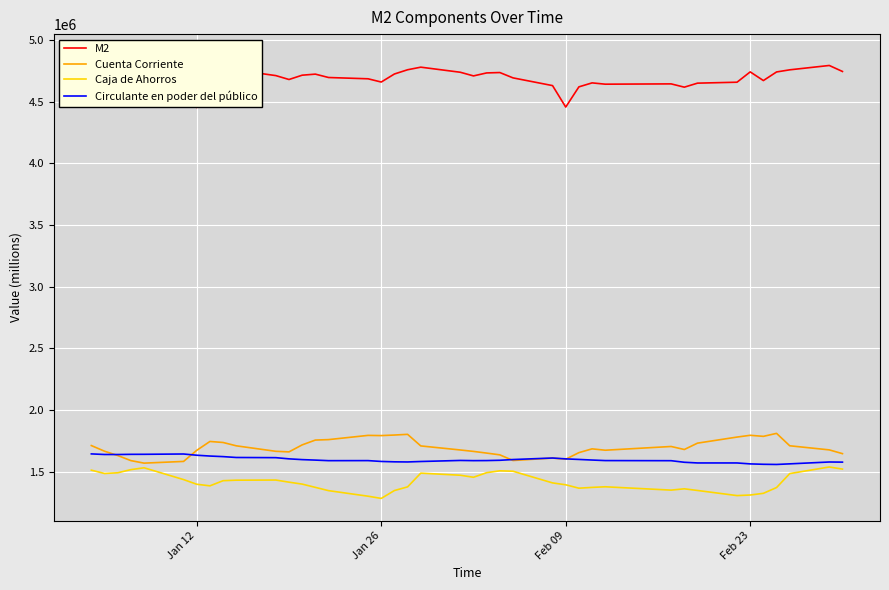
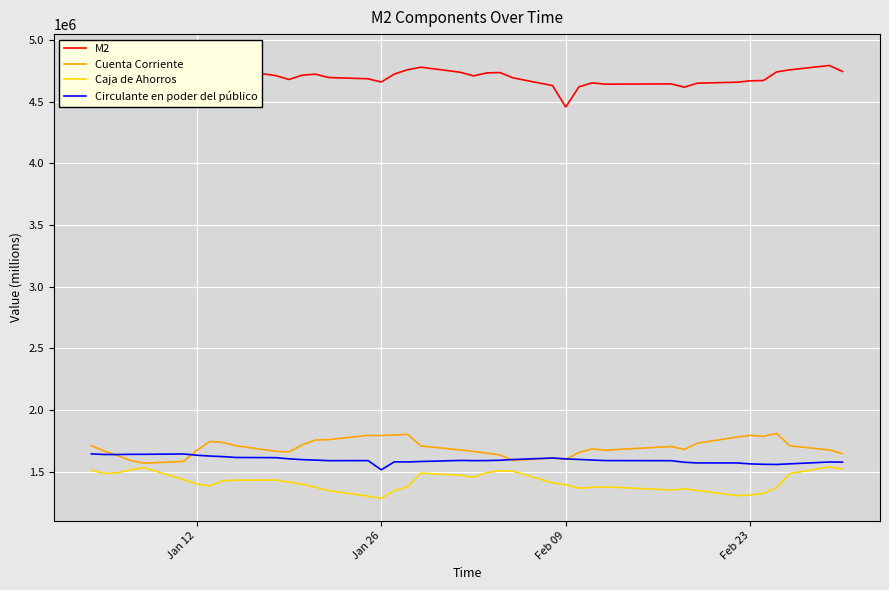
Circulante en poder del público, Jan 26: 1580000 -> 1520000
M2, Feb 23: 4740000 -> 4670000
